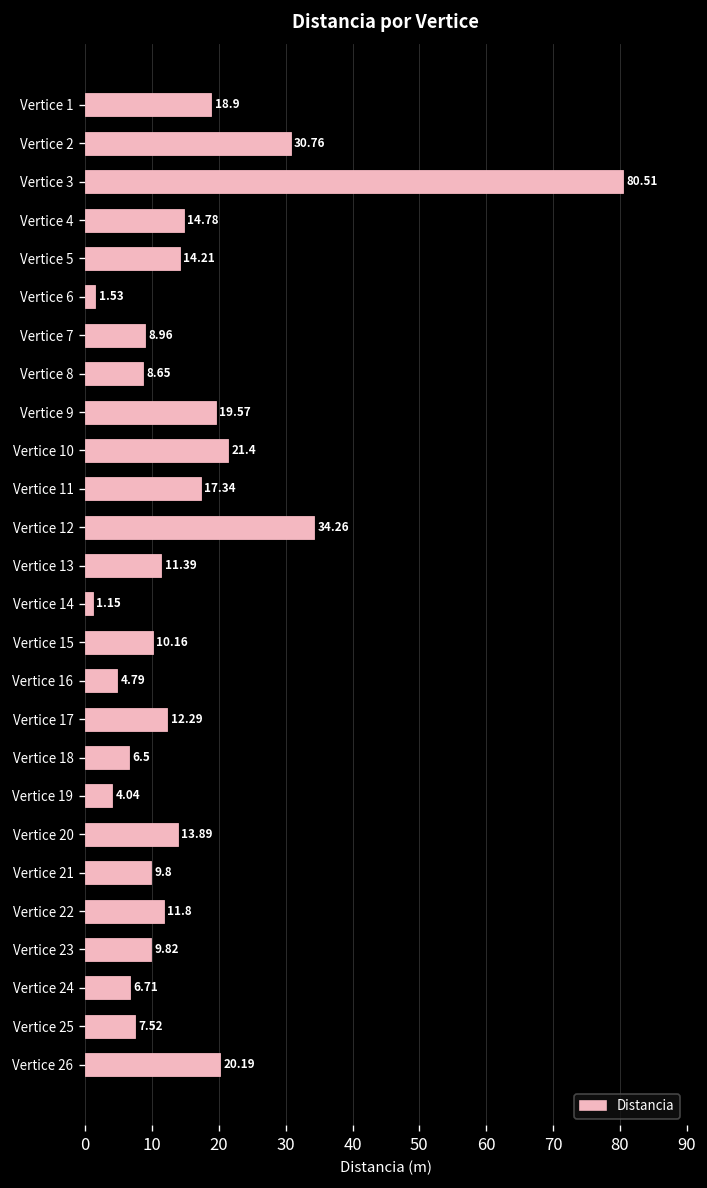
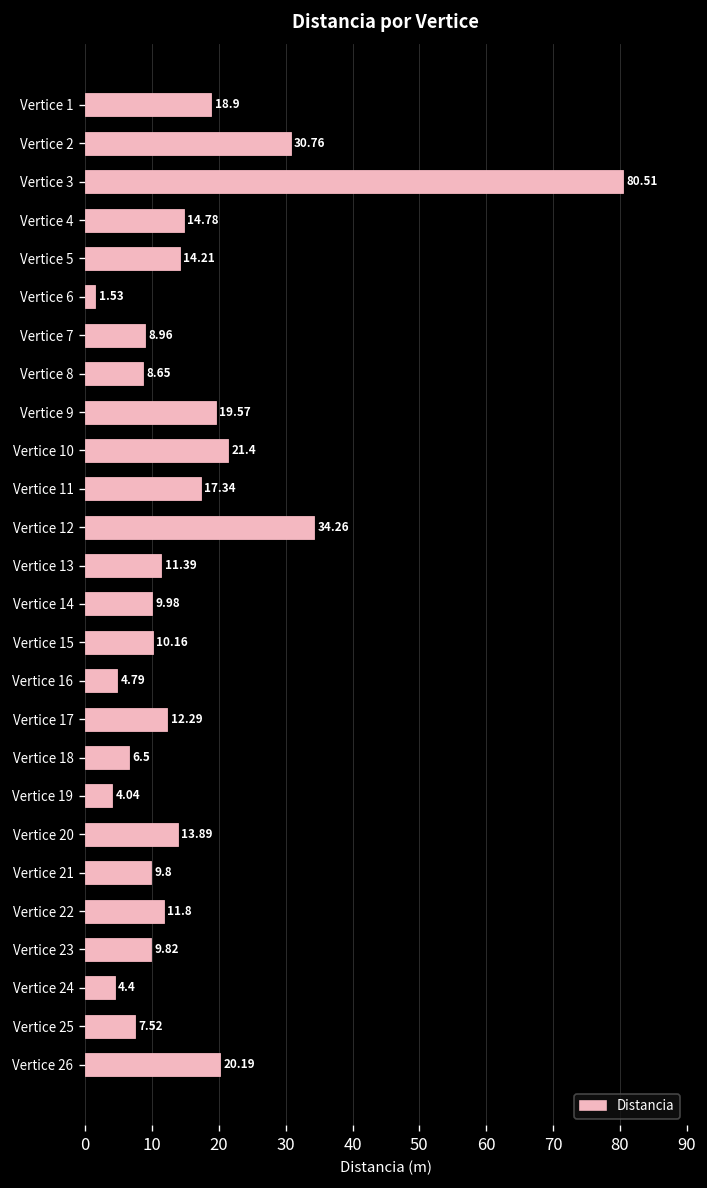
Vertice 14: 1.15 -> 9.98
Vertice 24: 6.71 -> 4.4
